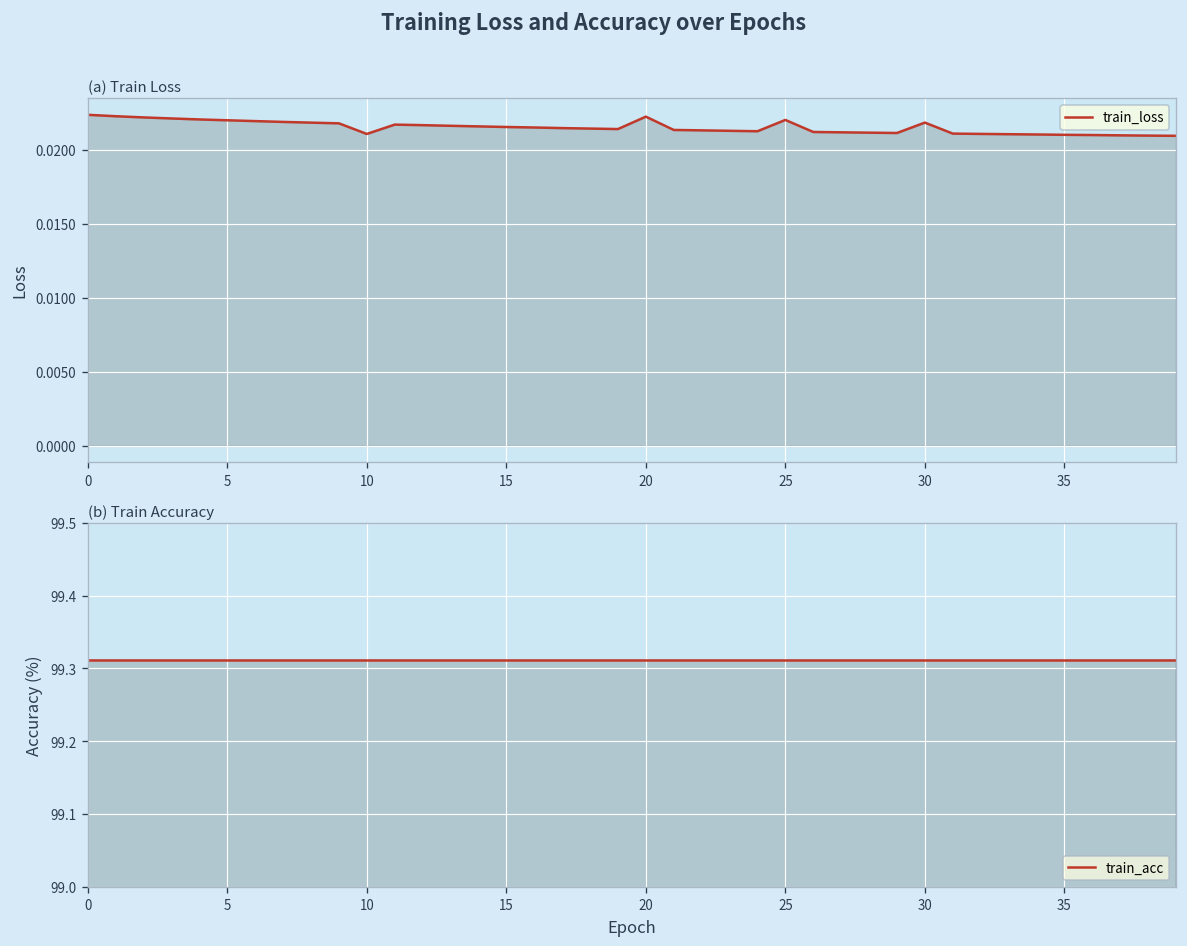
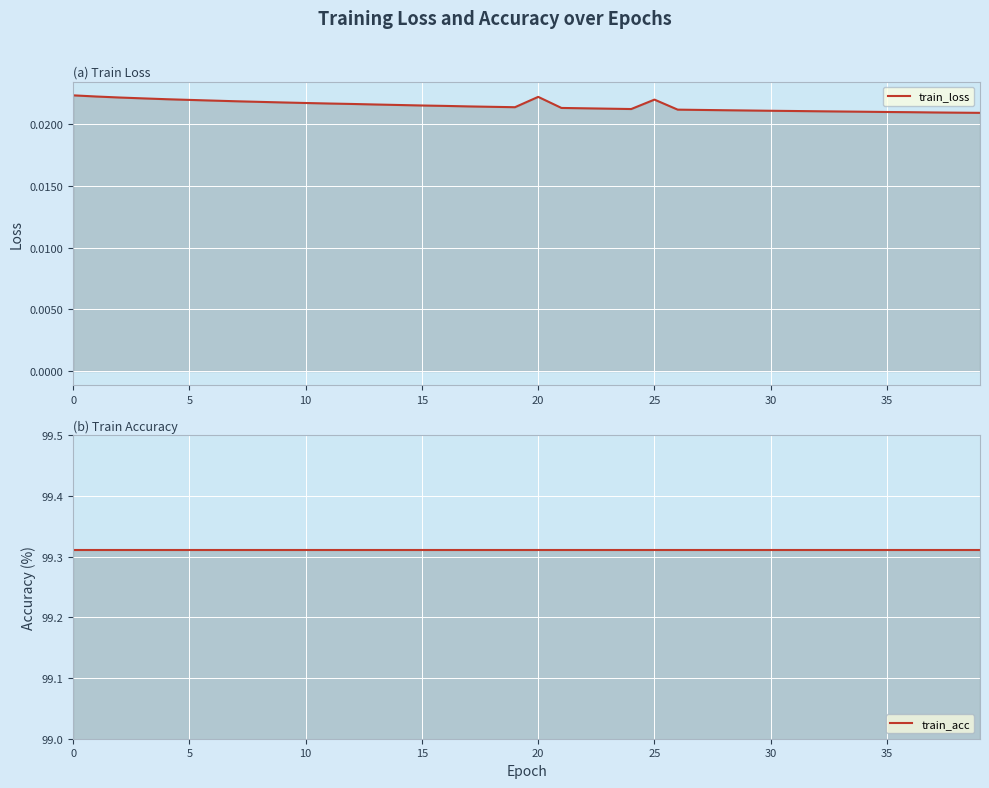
(a) Train Loss, 10: 0.0211 -> 0.0217
(a) Train Loss, 30: 0.0218 -> 0.0211
